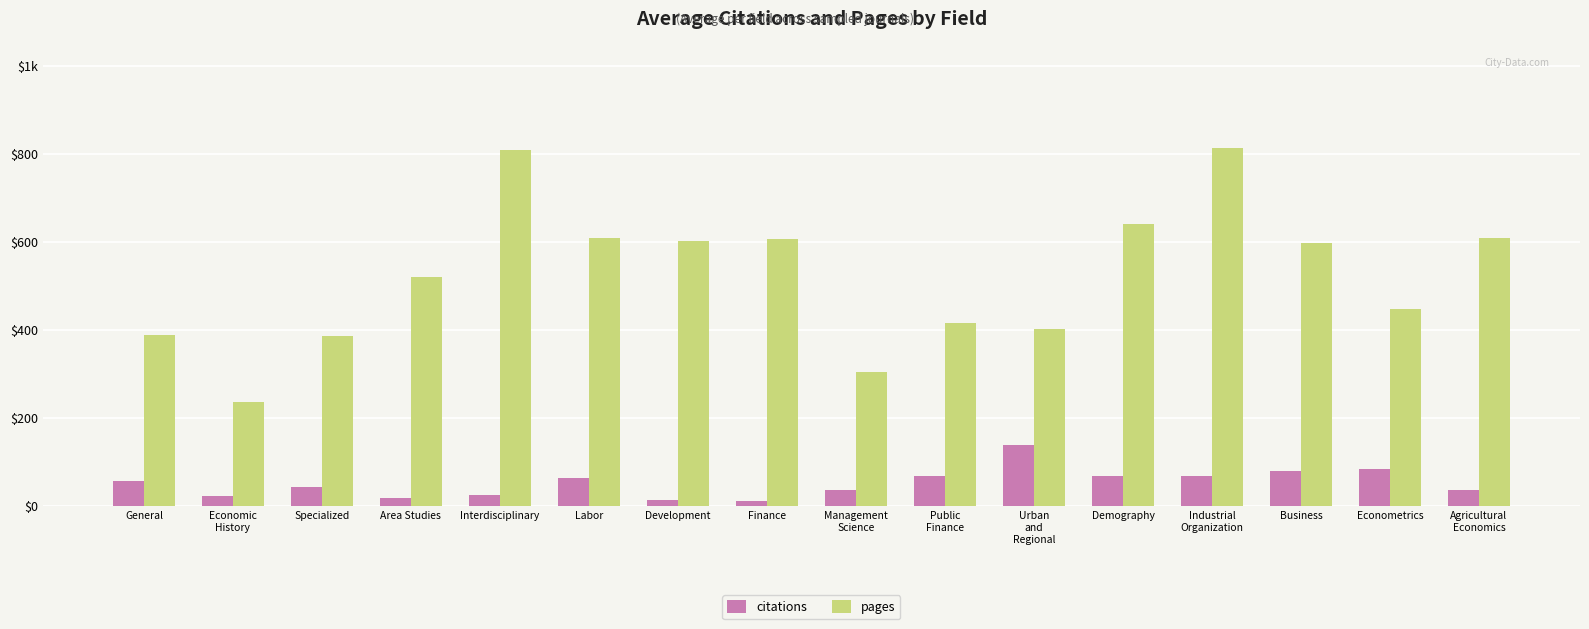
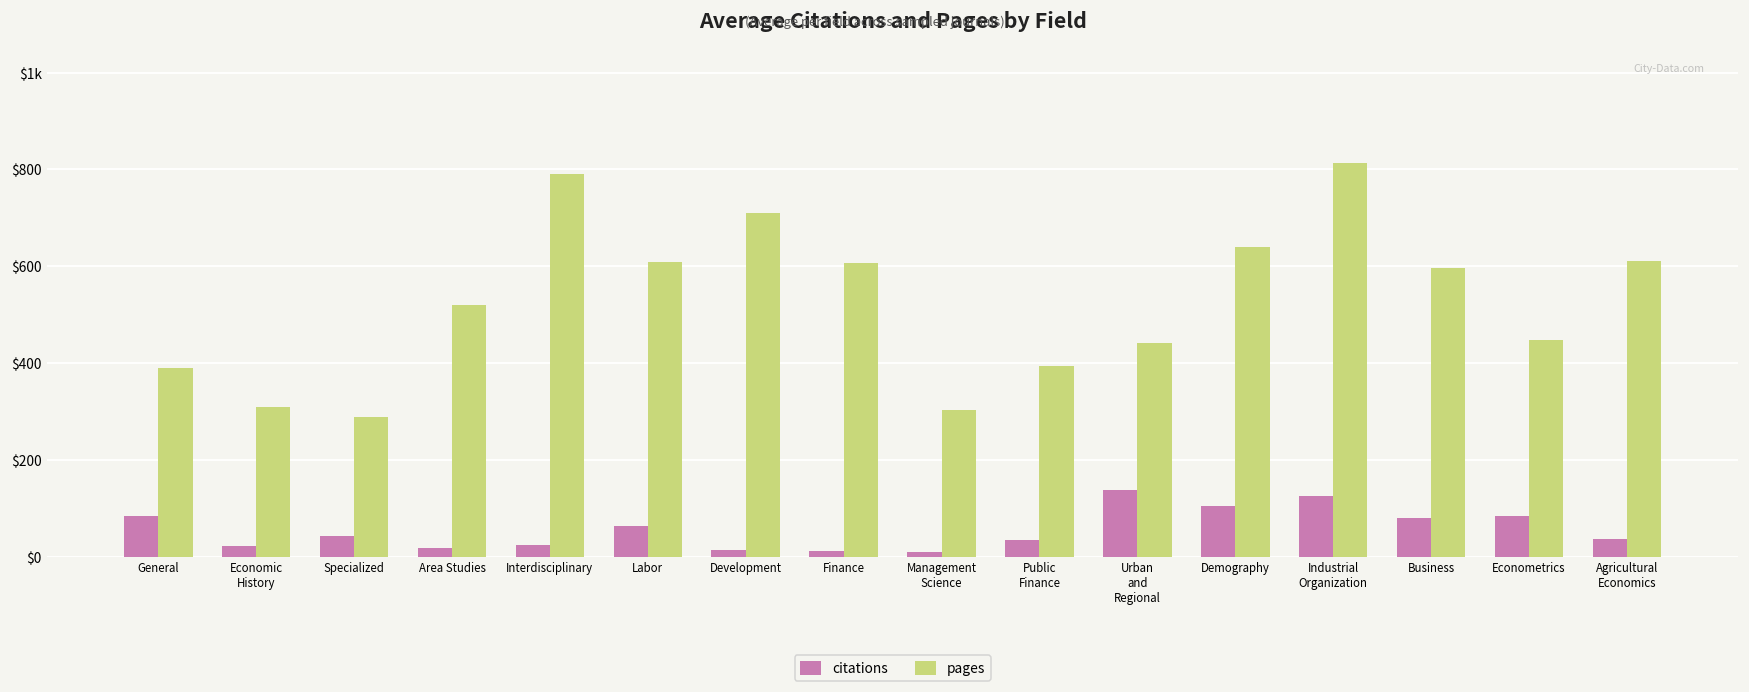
citations, General: $60 -> $80
pages, Economic History: $240 -> $310
pages, Specialized: $390 -> $290
pages, Interdisciplinary: $810 -> $790
pages, Development: $600 -> $710
citations, Management Science: $40 -> $10
citations, Public Finance: $70 -> $30
pages, Public Finance: $420 -> $390
pages, Urban and Regional: $400 -> $440
citations, Demography: $70 -> $100
citations, Industrial Organization: $70 -> $130
